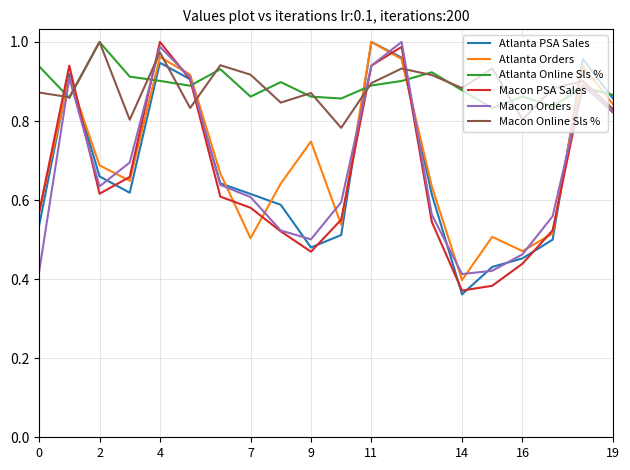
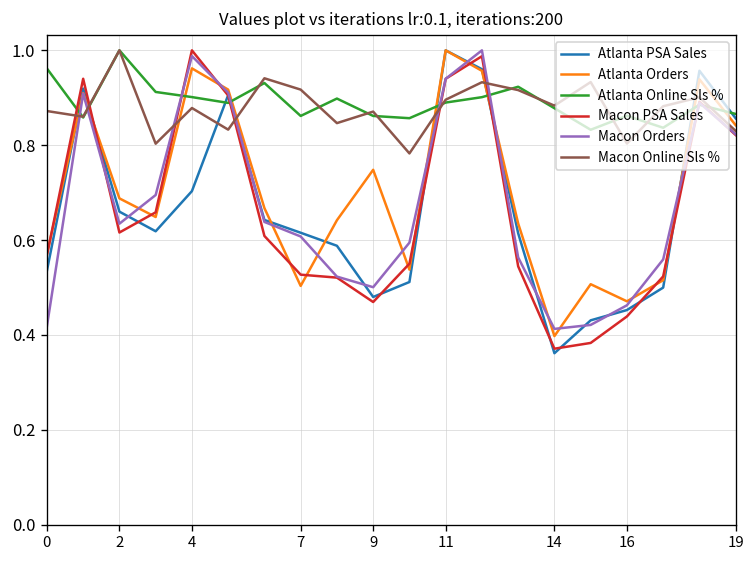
Atlanta Online Sls %, 0: 0.94 -> 0.96
Atlanta PSA Sales, 4: 0.95 -> 0.70
Macon Online Sls %, 4: 0.97 -> 0.88
Macon PSA Sales, 7: 0.58 -> 0.53
